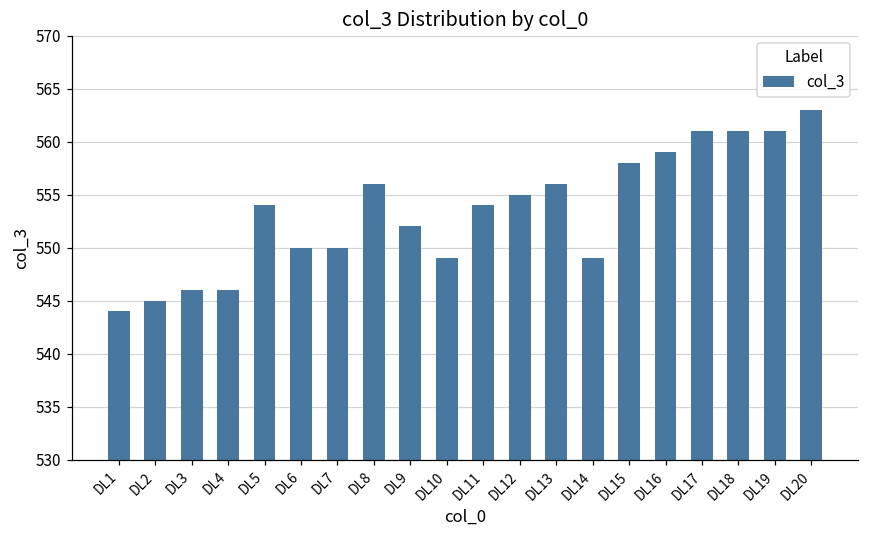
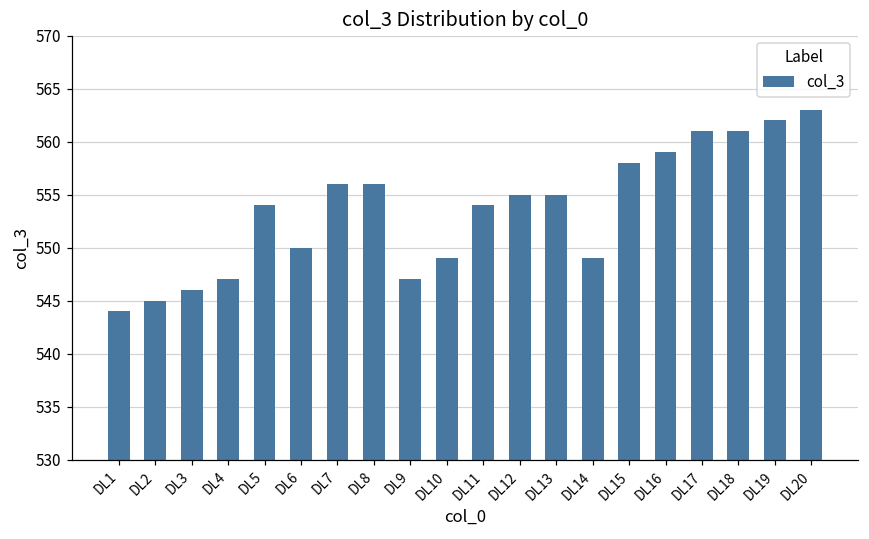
DL4: 546 -> 547
DL7: 550 -> 556
DL9: 552 -> 547
DL13: 556 -> 555
DL19: 561 -> 562
